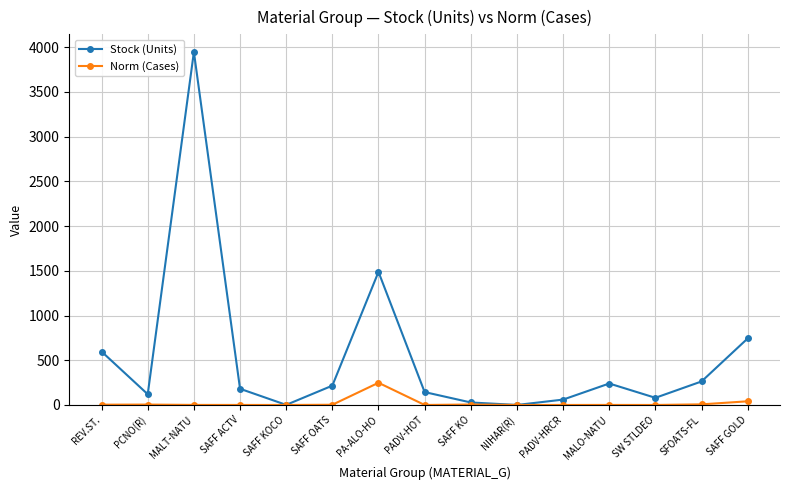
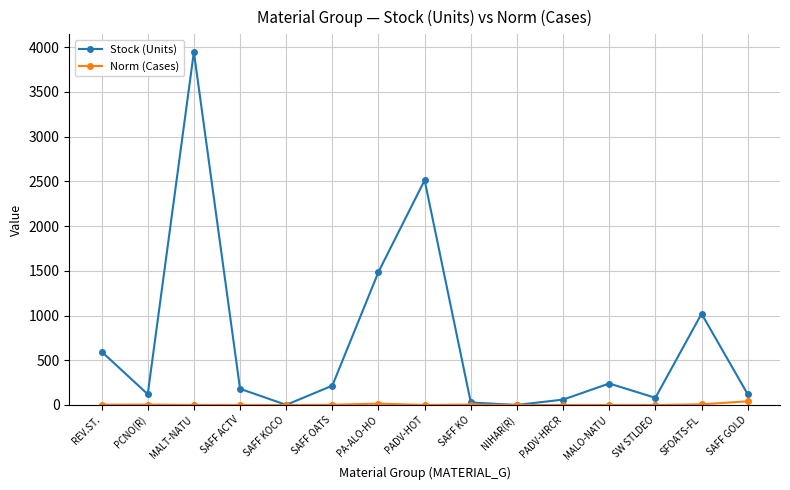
Norm (Cases), PA-ALO-HO: 200 -> 0
Stock (Units), PADV-HOT: 100 -> 2500
Stock (Units), SFOATS-FL: 300 -> 1000
Stock (Units), SAFF GOLD: 700 -> 100
